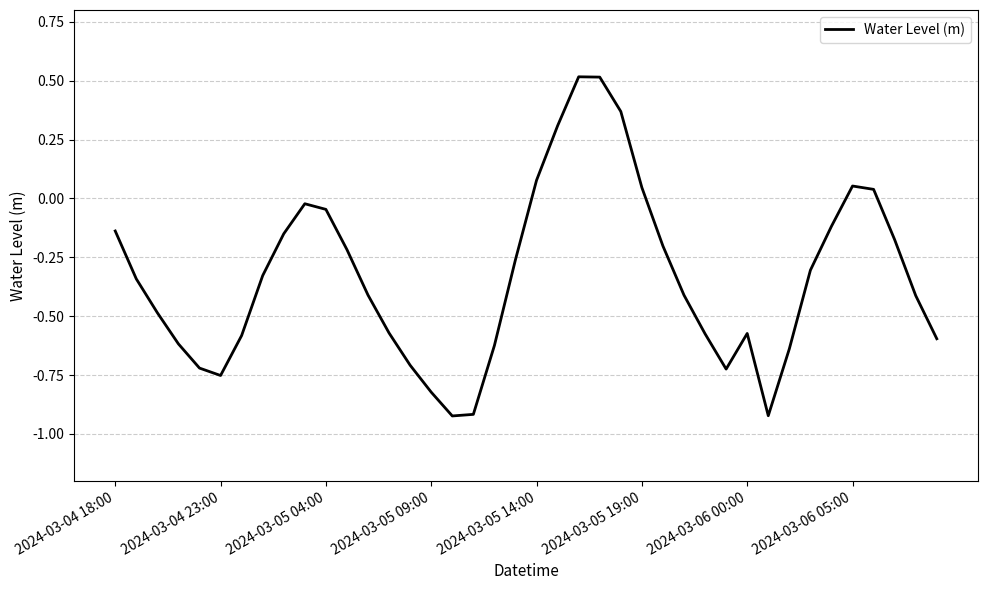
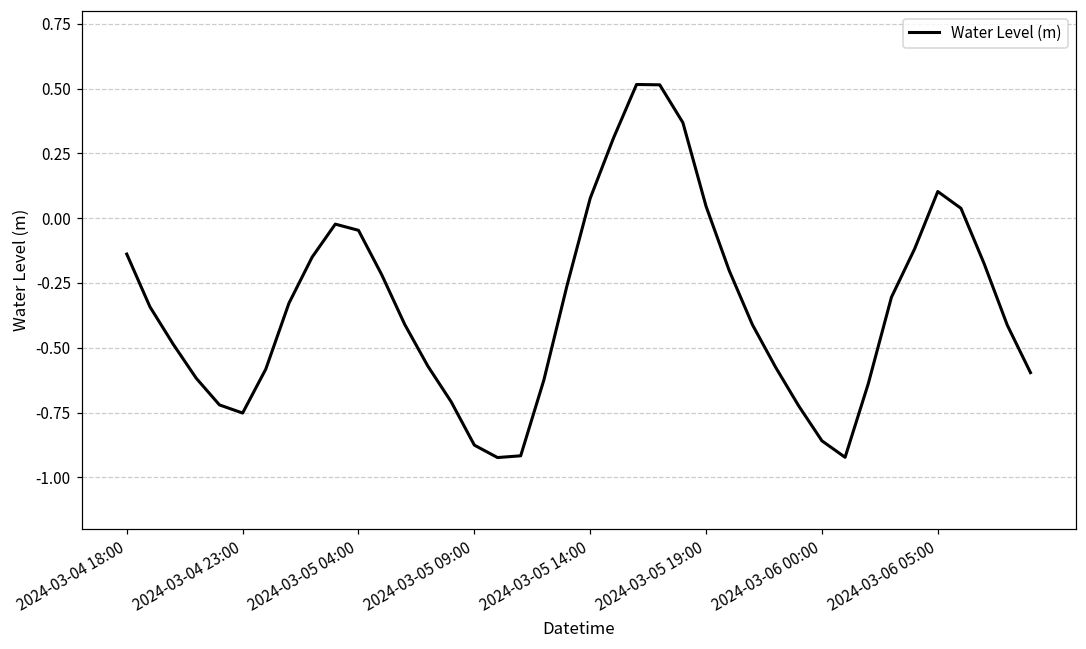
2024-03-05 09:00: -0.82 -> -0.88
2024-03-06 00:00: -0.57 -> -0.86
2024-03-06 05:00: 0.05 -> 0.10
